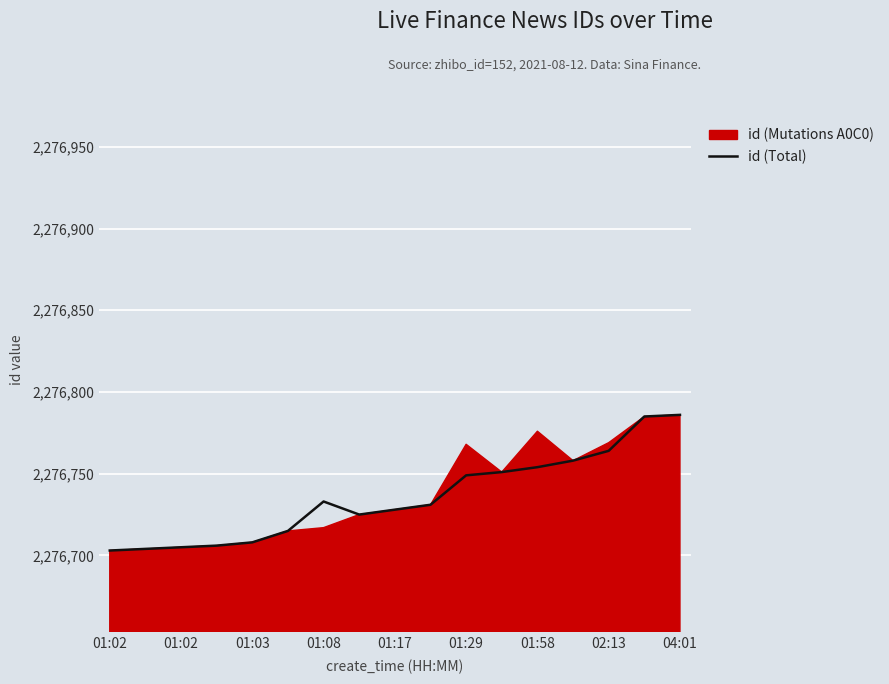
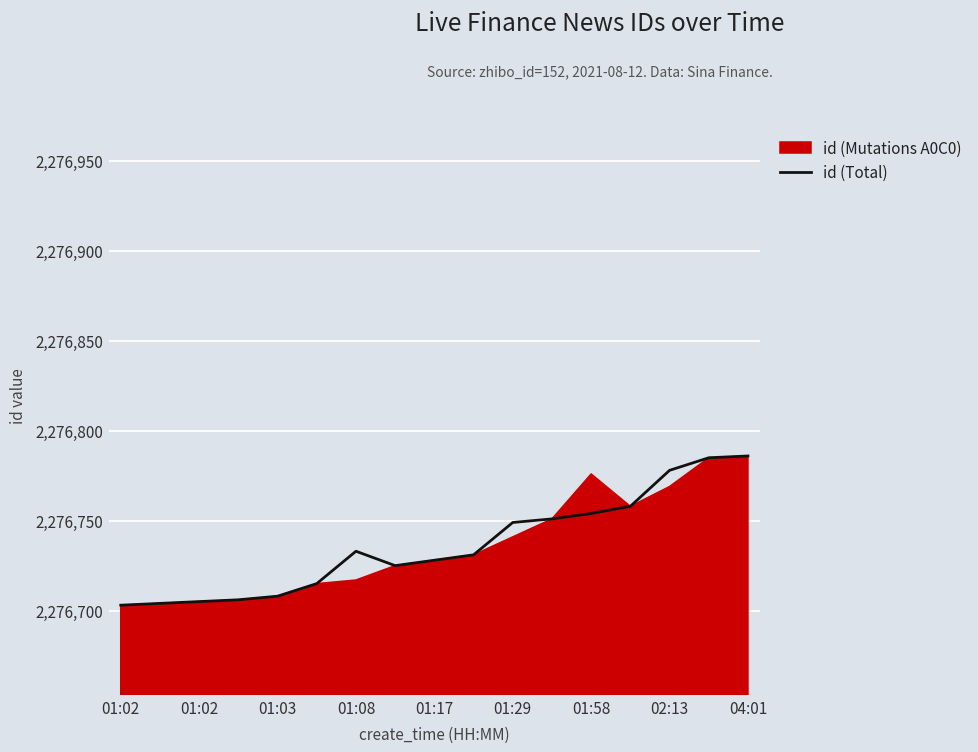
id (Mutations A0C0), 01:29: 2,276,768 -> 2,276,741
id (Total), 02:13: 2,276,764 -> 2,276,778
